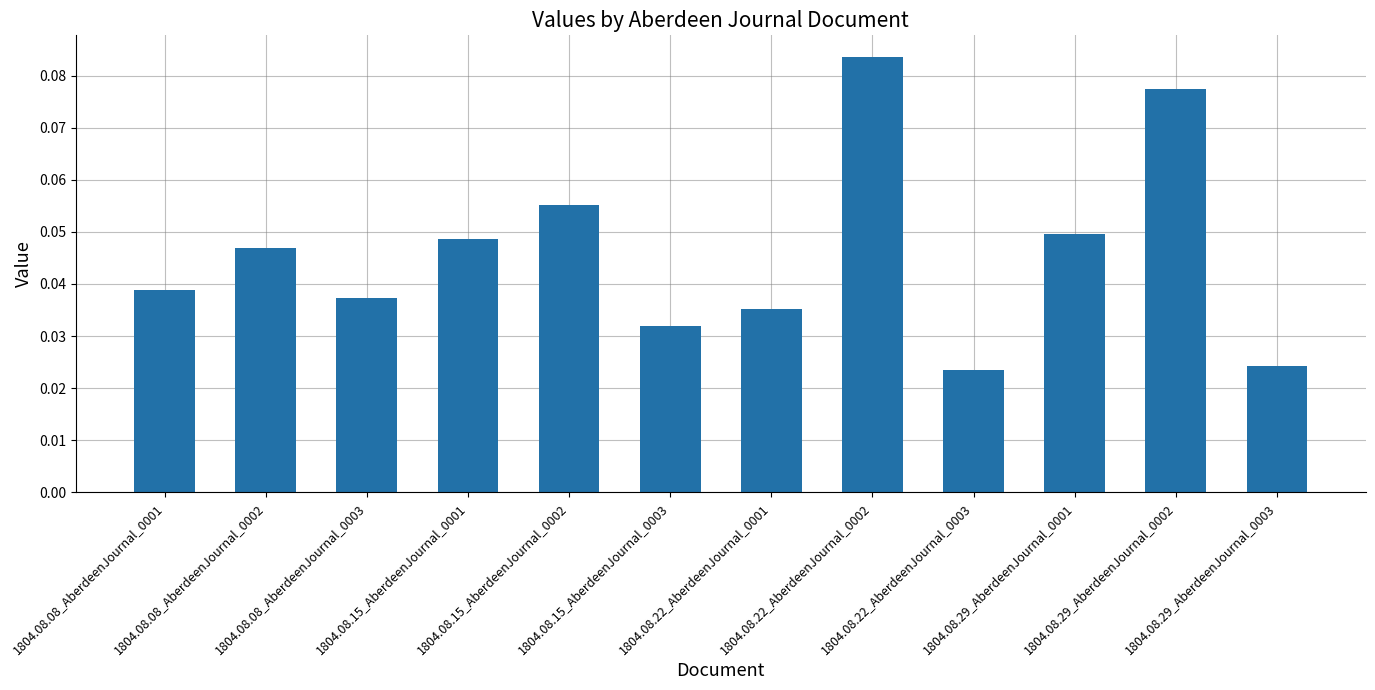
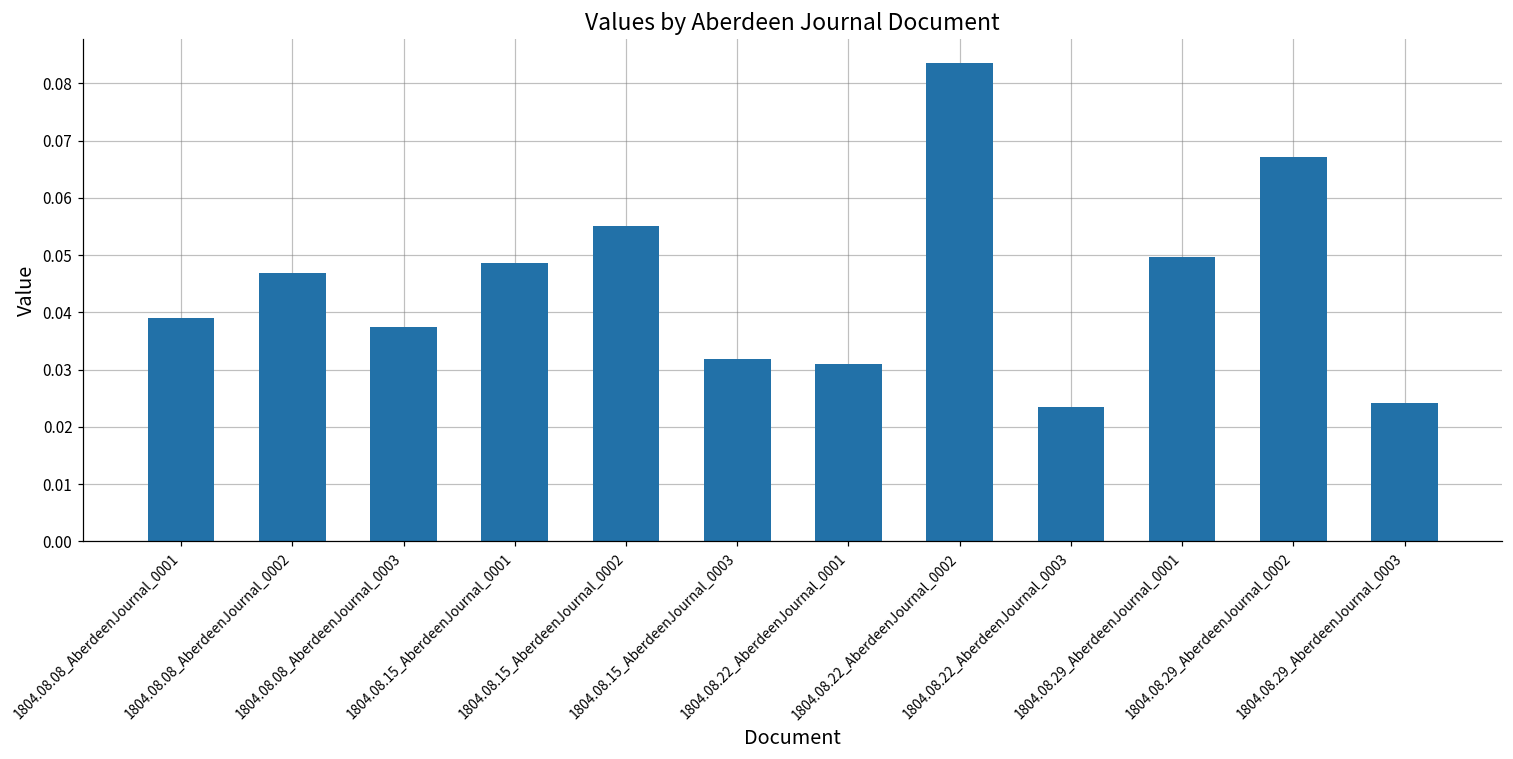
1804.08.22_AberdeenJournal_0001: 0.035 -> 0.031
1804.08.29_AberdeenJournal_0002: 0.078 -> 0.067
